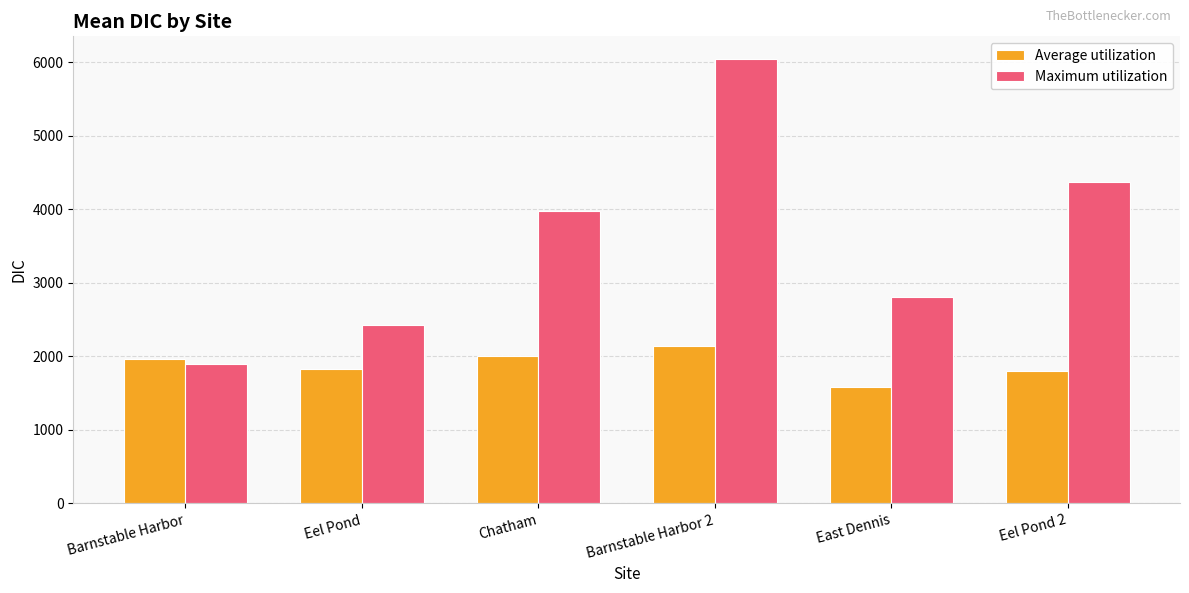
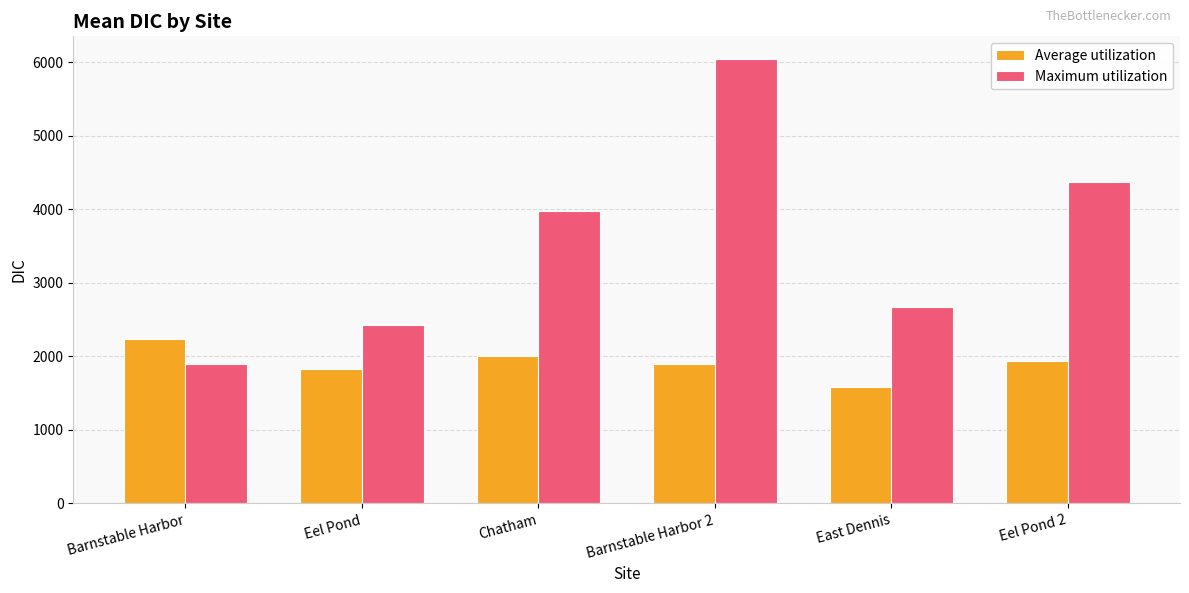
Average utilization, Barnstable Harbor: 2000 -> 2200
Average utilization, Barnstable Harbor 2: 2100 -> 1900
Maximum utilization, East Dennis: 2800 -> 2700
Average utilization, Eel Pond 2: 1800 -> 1900
